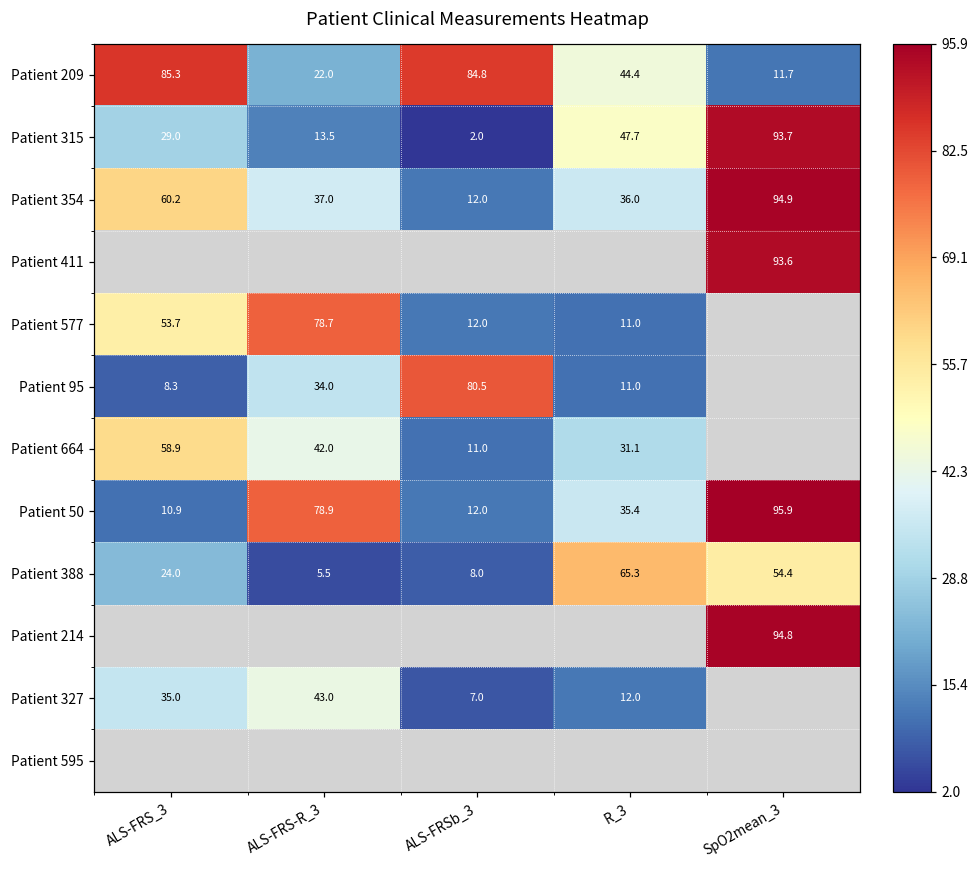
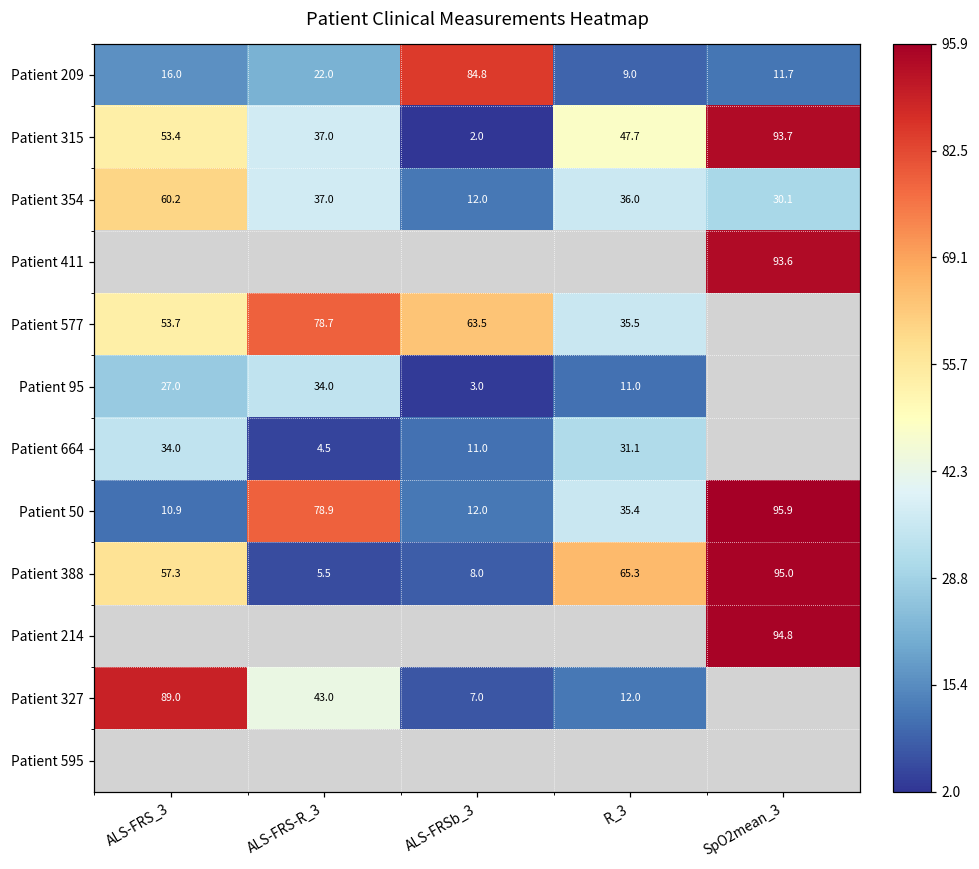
Patient 209, ALS-FRS_3: 85.3 -> 16.0
Patient 209, R_3: 44.4 -> 9.0
Patient 315, ALS-FRS_3: 29.0 -> 53.4
Patient 315, ALS-FRS-R_3: 13.5 -> 37.0
Patient 354, SpO2mean_3: 94.9 -> 30.1
Patient 577, ALS-FRSb_3: 12.0 -> 63.5
Patient 577, R_3: 11.0 -> 35.5
Patient 95, ALS-FRS_3: 8.3 -> 27.0
Patient 95, ALS-FRSb_3: 80.5 -> 3.0
Patient 664, ALS-FRS_3: 58.9 -> 34.0
Patient 664, ALS-FRS-R_3: 42.0 -> 4.5
Patient 388, ALS-FRS_3: 24.0 -> 57.3
Patient 388, SpO2mean_3: 54.4 -> 95.0
Patient 327, ALS-FRS_3: 35.0 -> 89.0
